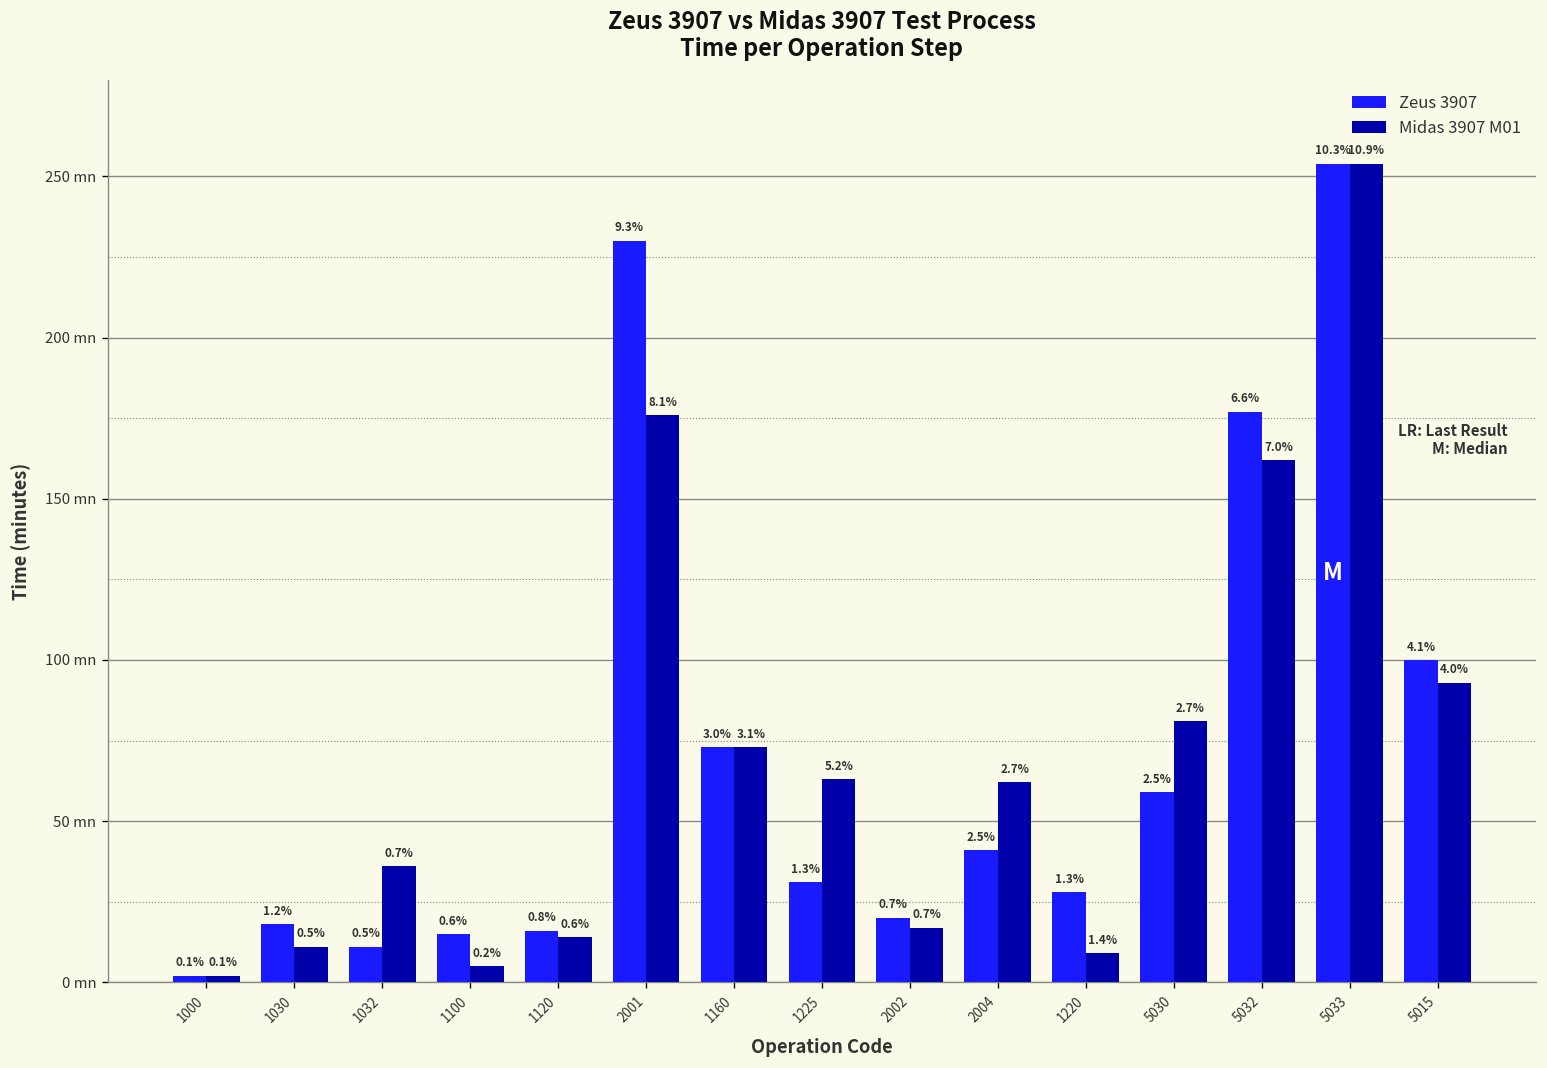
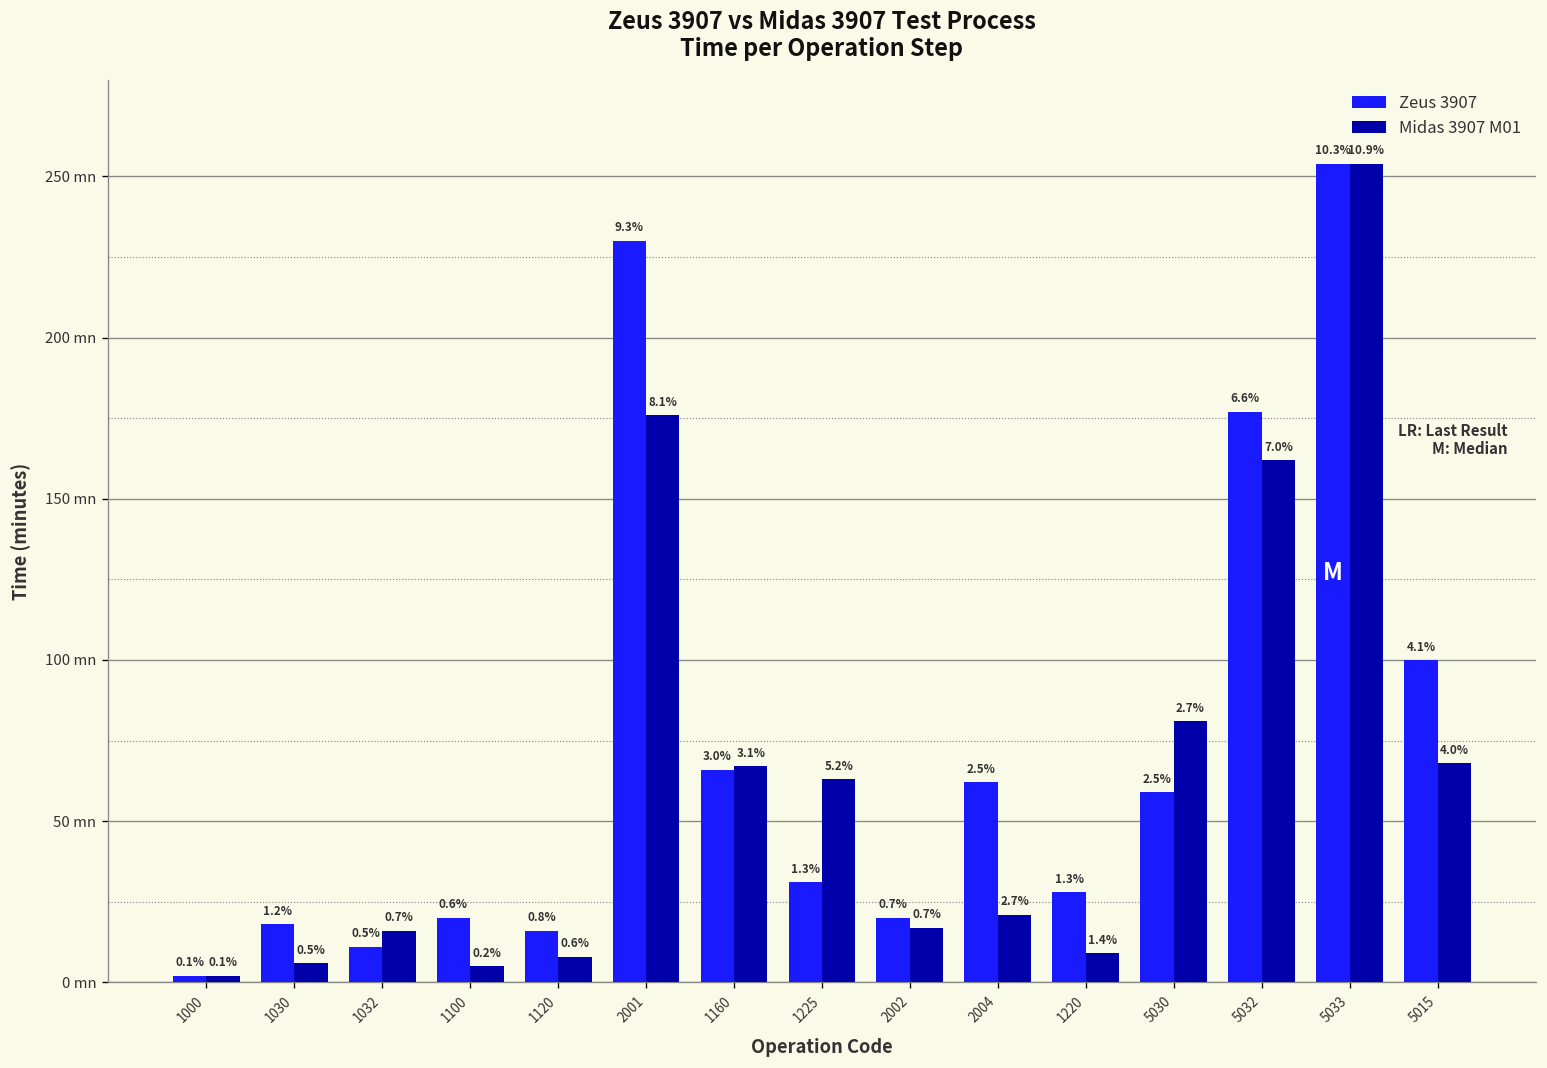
Midas 3907 M01, 1030: 11 mn -> 6 mn
Midas 3907 M01, 1032: 36 mn -> 16 mn
Zeus 3907, 1100: 15 mn -> 20 mn
Midas 3907 M01, 1120: 14 mn -> 8 mn
Zeus 3907, 1160: 73 mn -> 66 mn
Midas 3907 M01, 1160: 73 mn -> 67 mn
Zeus 3907, 2004: 41 mn -> 62 mn
Midas 3907 M01, 2004: 62 mn -> 21 mn
Midas 3907 M01, 5015: 93 mn -> 68 mn
